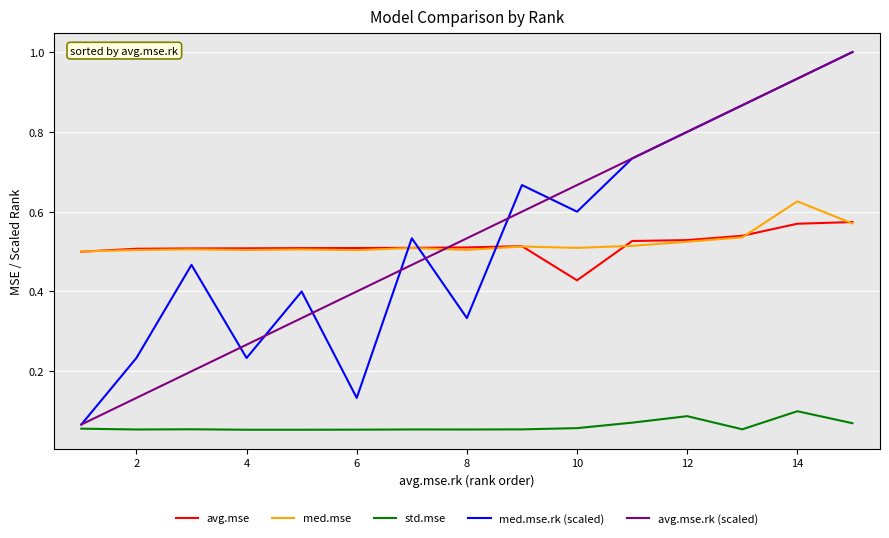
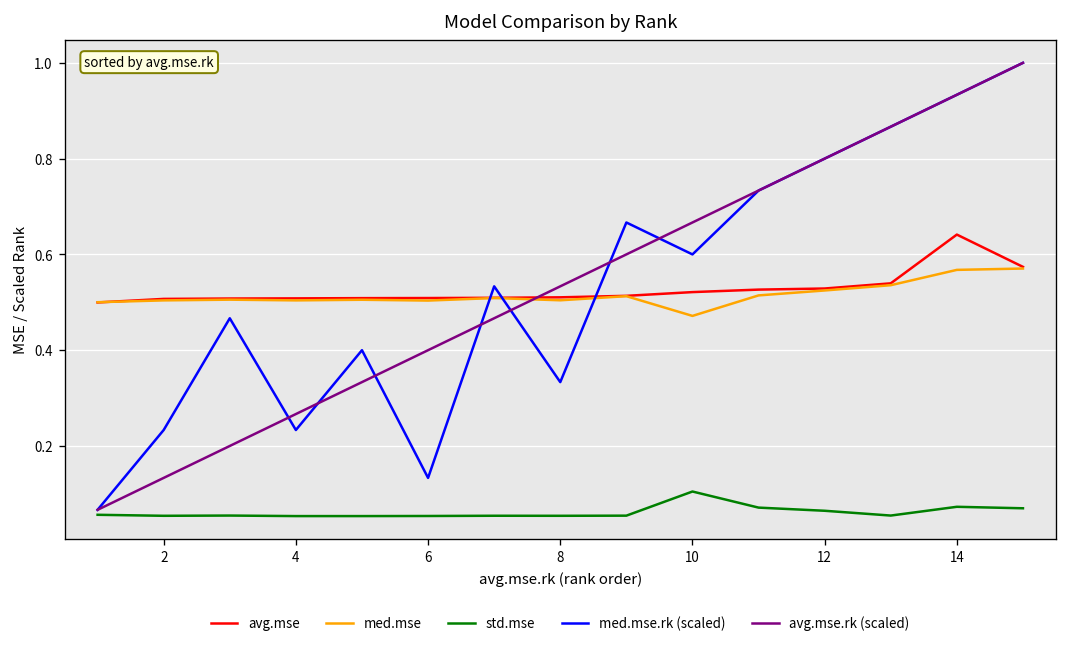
avg.mse, 10: 0.43 -> 0.52
med.mse, 10: 0.51 -> 0.47
std.mse, 10: 0.06 -> 0.10
std.mse, 12: 0.09 -> 0.06
avg.mse, 14: 0.57 -> 0.64
med.mse, 14: 0.63 -> 0.57
std.mse, 14: 0.10 -> 0.07
